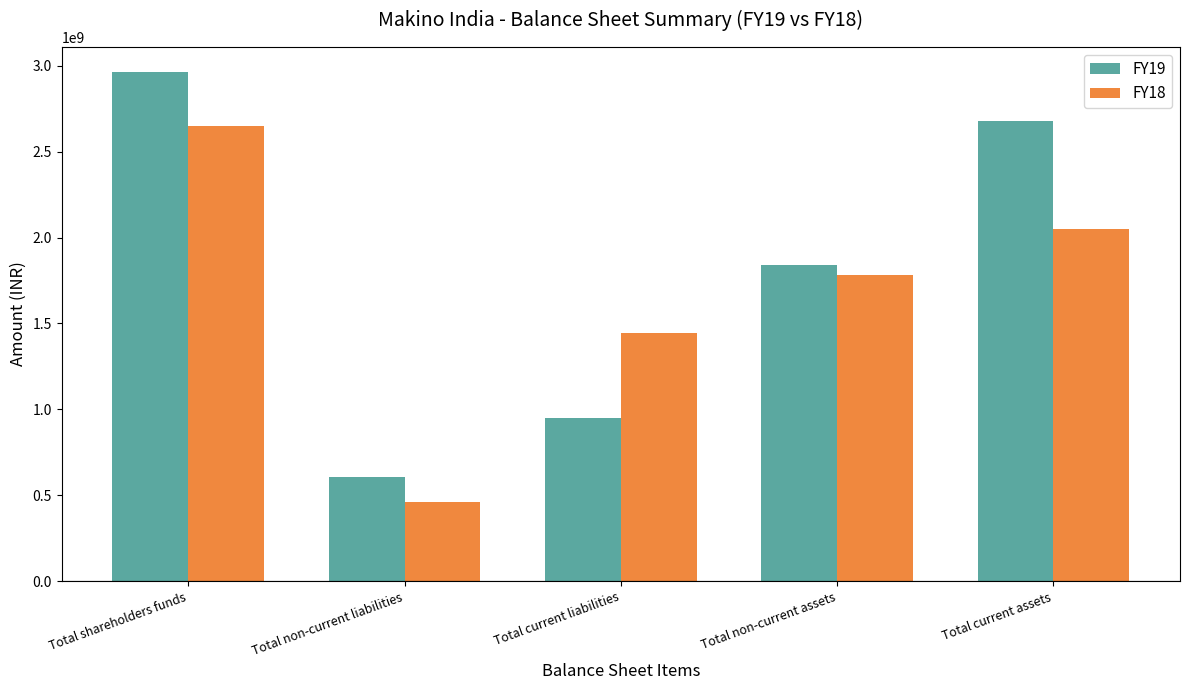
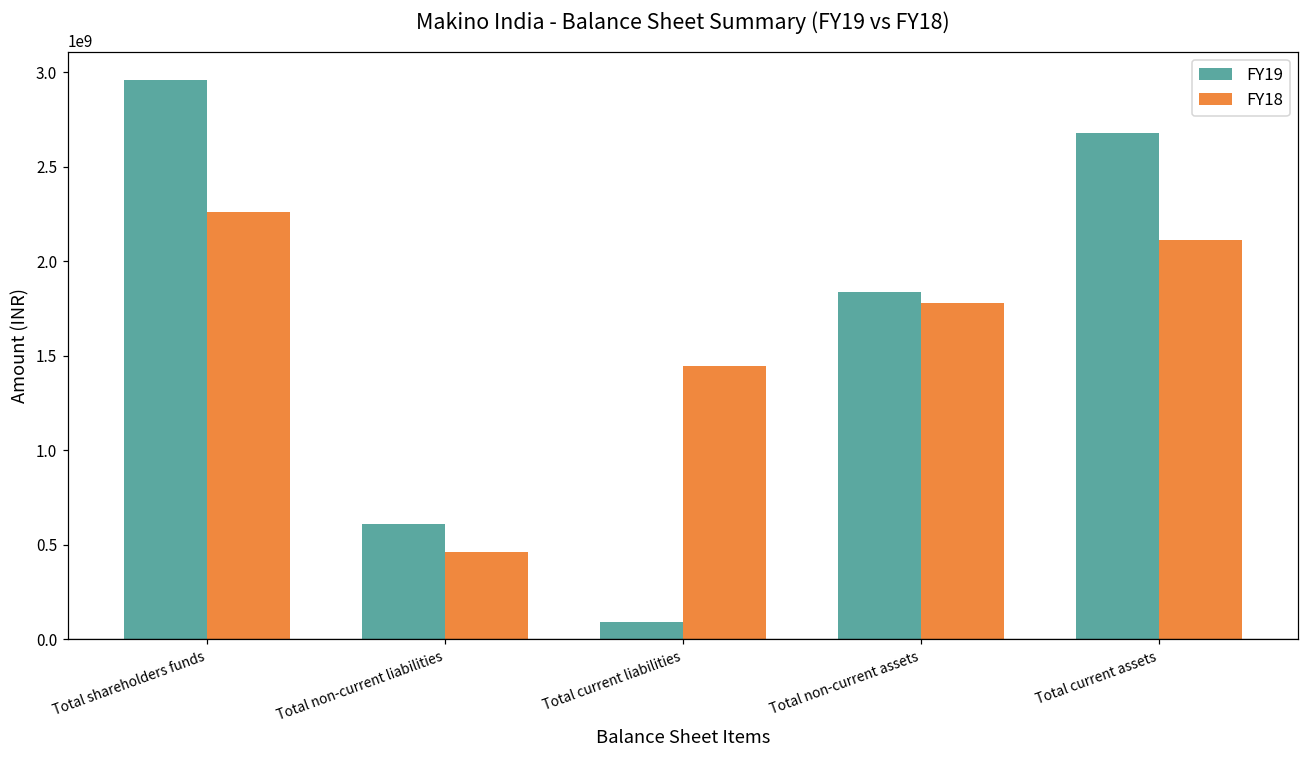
FY18, Total shareholders funds: 2650000000 -> 2260000000
FY19, Total current liabilities: 950000000 -> 90000000
FY18, Total current assets: 2050000000 -> 2110000000
